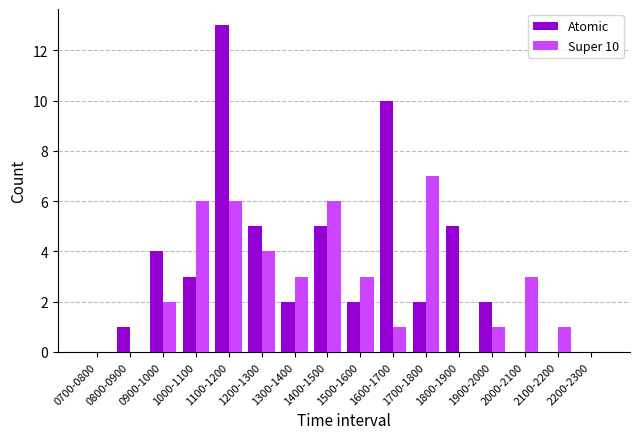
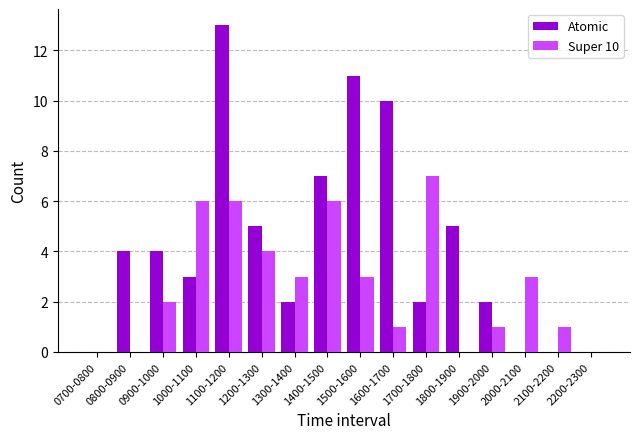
Atomic, 0800-0900: 1 -> 4
Atomic, 1400-1500: 5 -> 7
Atomic, 1500-1600: 2 -> 11
